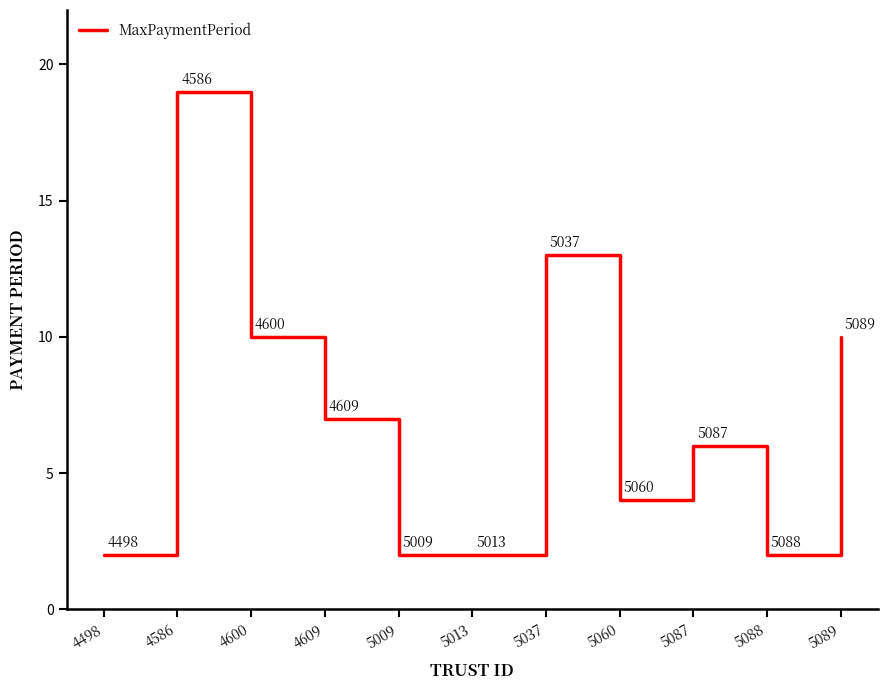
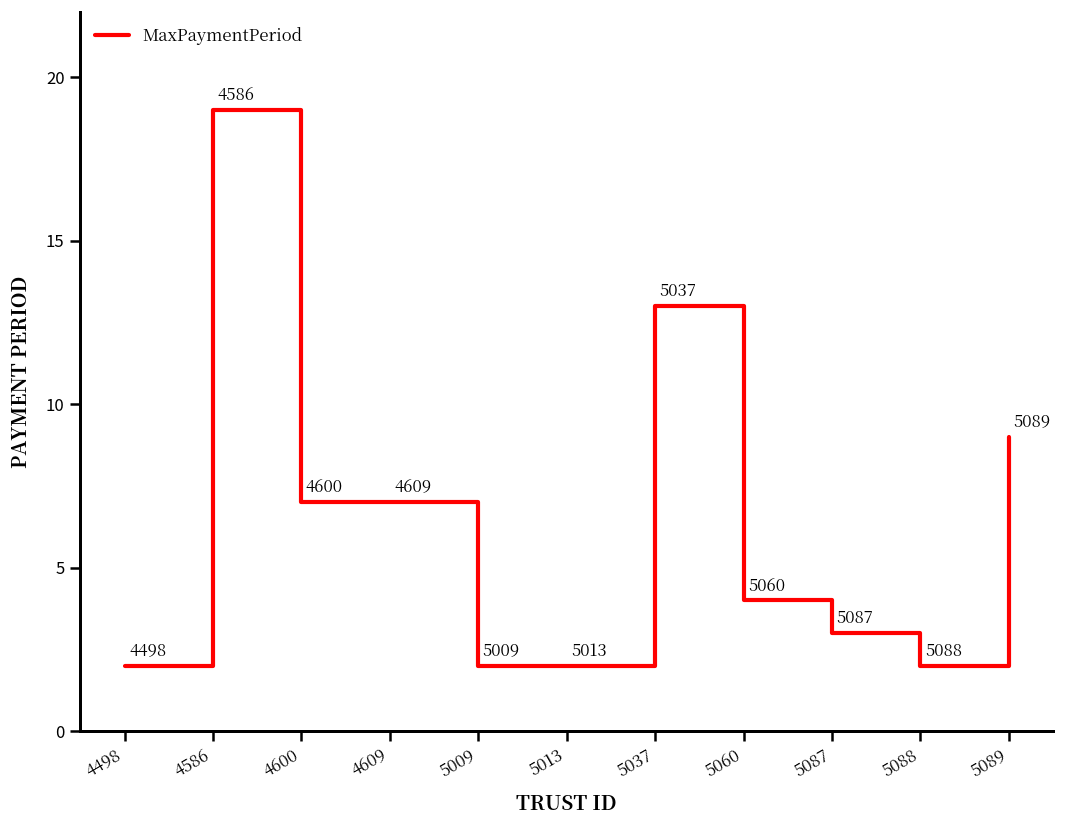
4600: 10 -> 7
5087: 6 -> 3
5089: 10 -> 9
